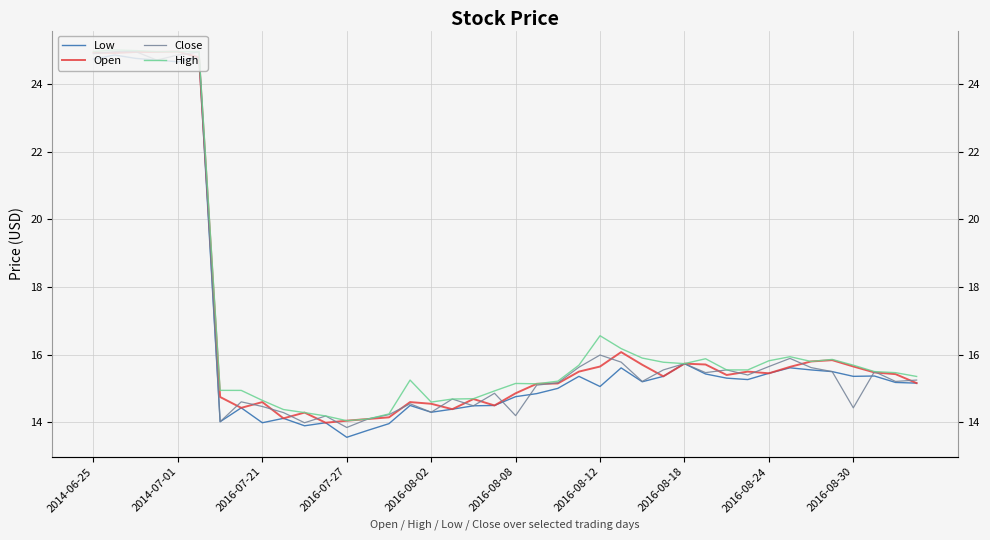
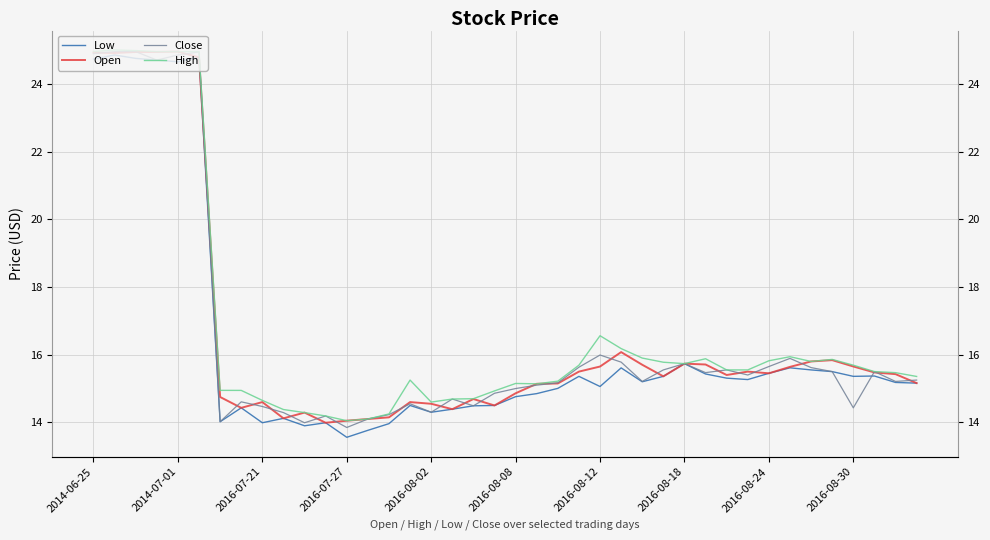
Close, 2016-08-08: 14.2 -> 15.0
